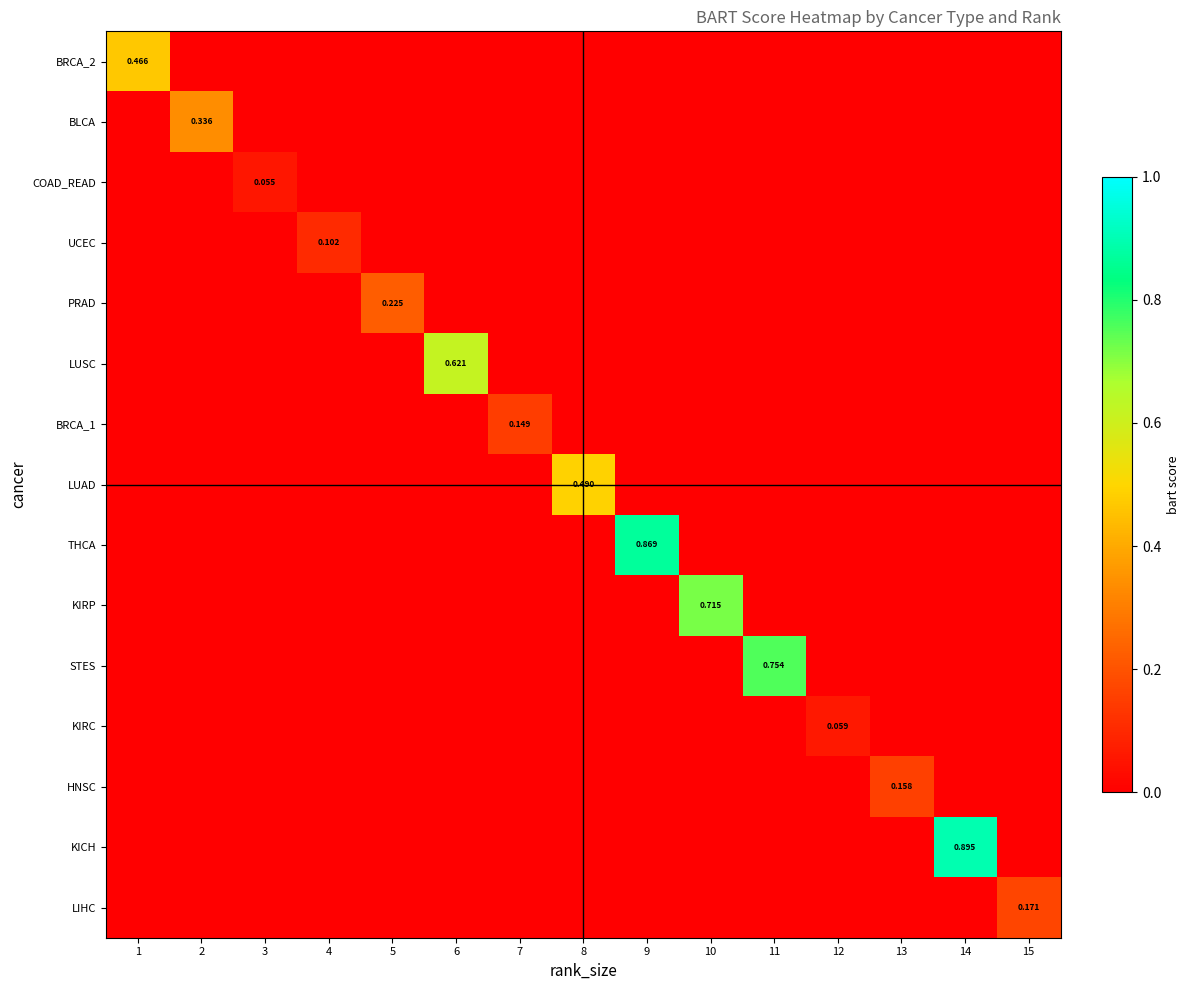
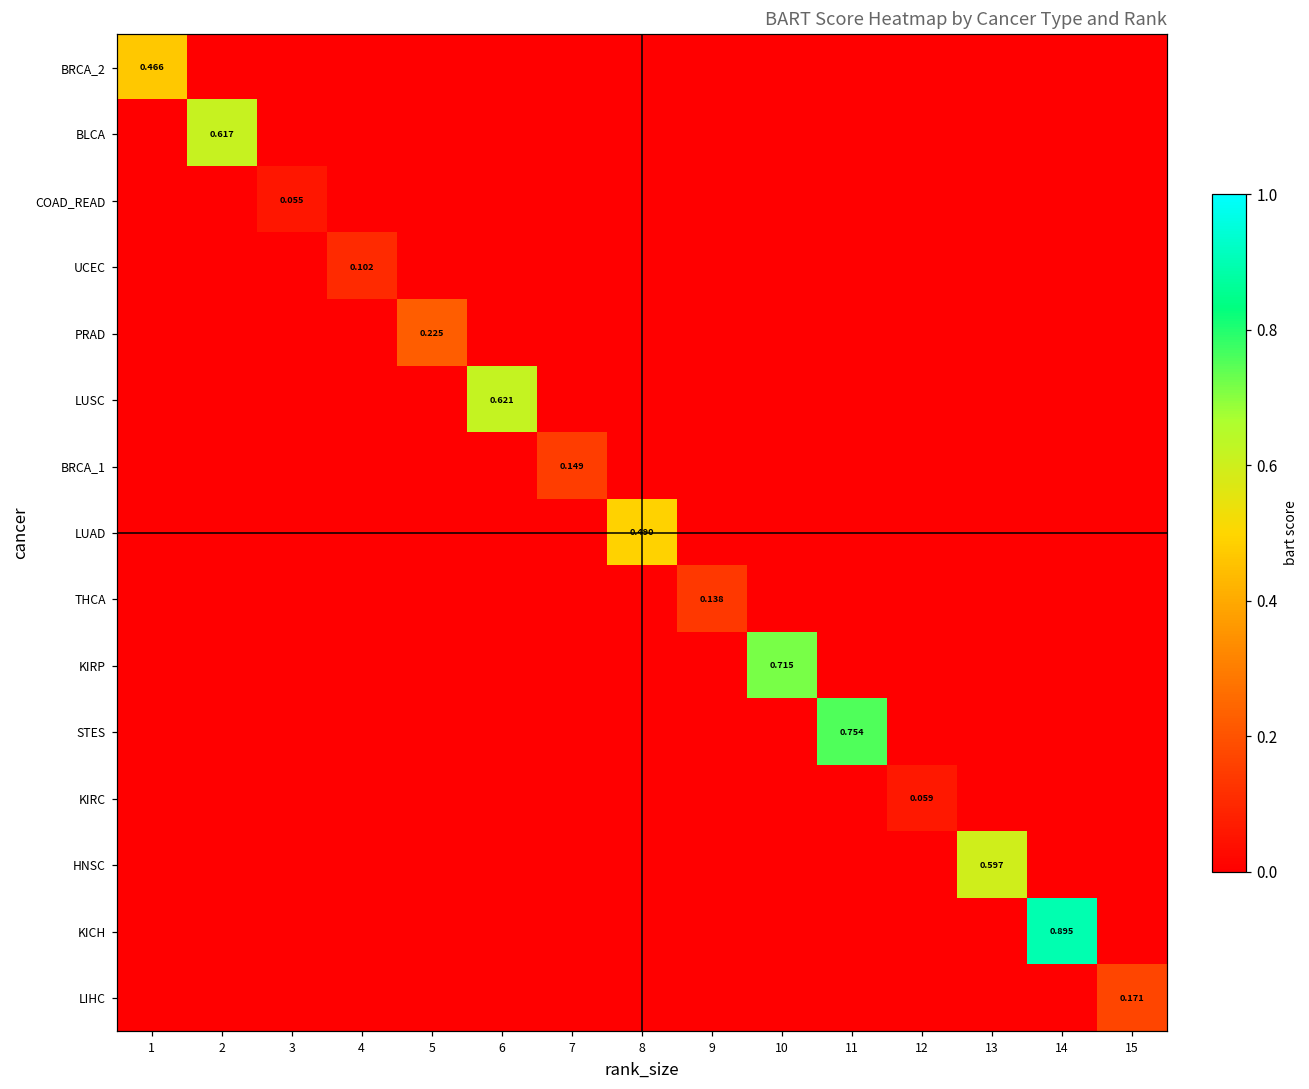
BLCA, 2: 0.336 -> 0.617
THCA, 9: 0.869 -> 0.138
HNSC, 13: 0.158 -> 0.597
